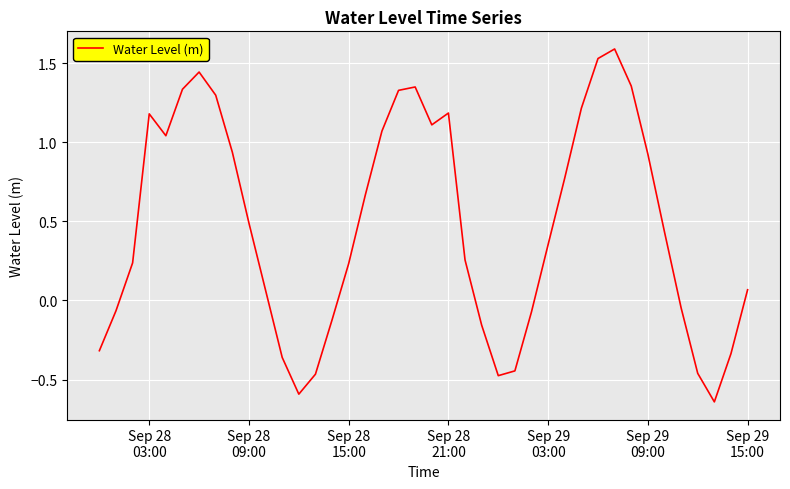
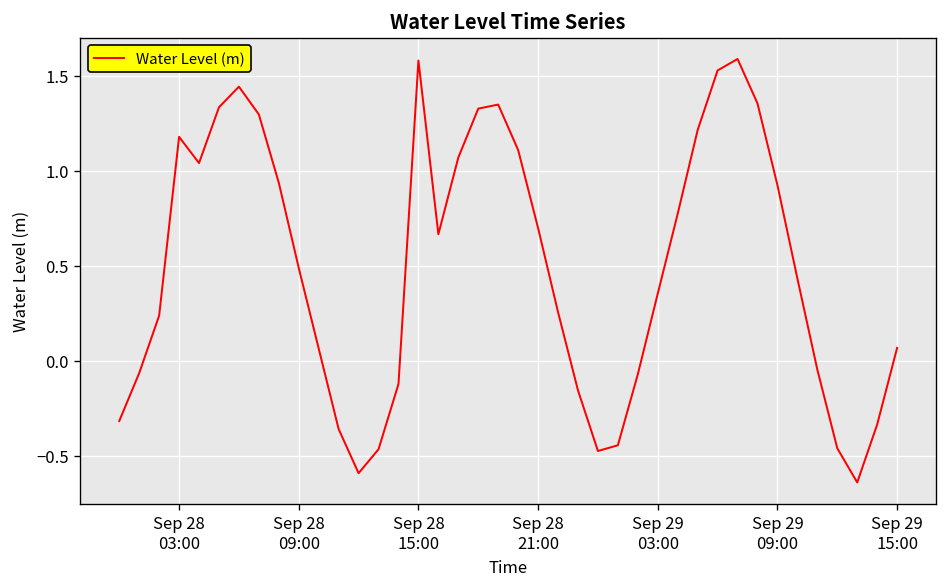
Sep 28 15:00: 0.23 -> 1.58
Sep 28 21:00: 1.18 -> 0.70
